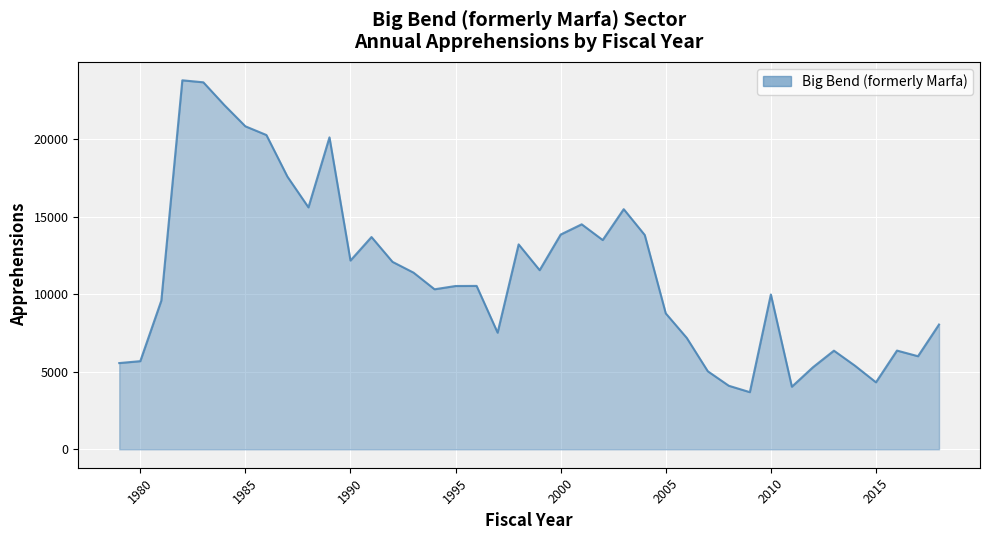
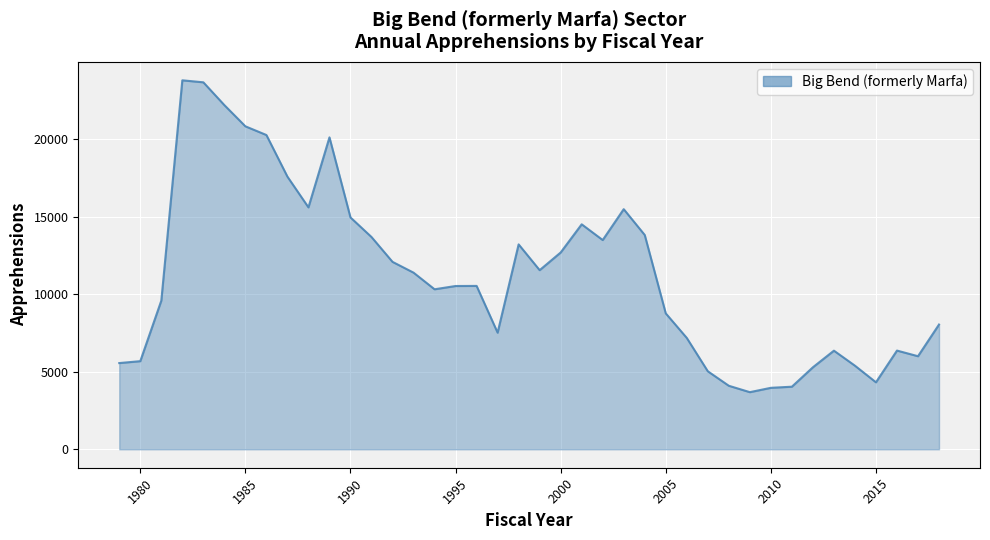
1990: 12200 -> 15000
2000: 13800 -> 12700
2010: 10000 -> 4000
